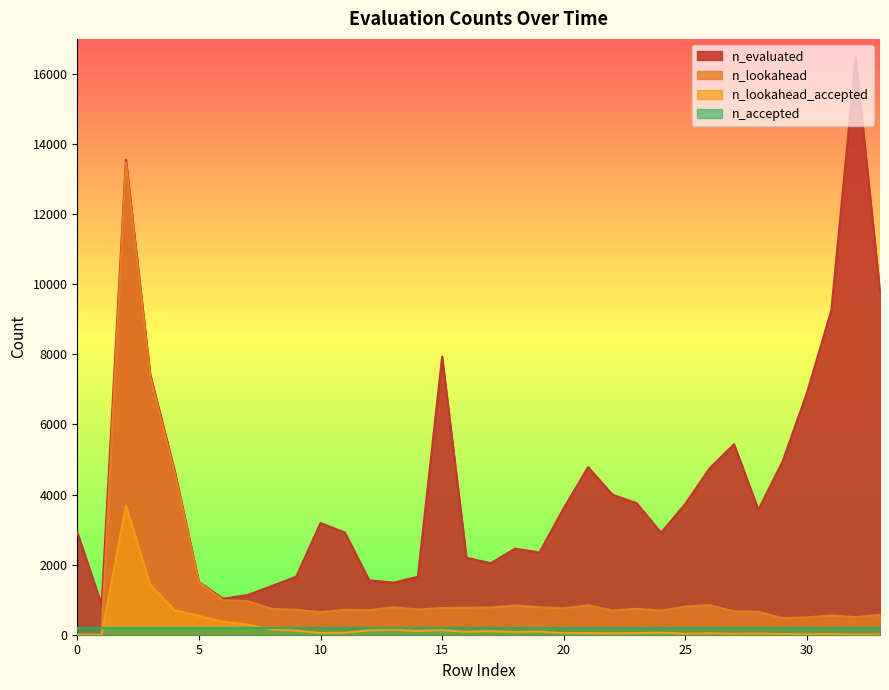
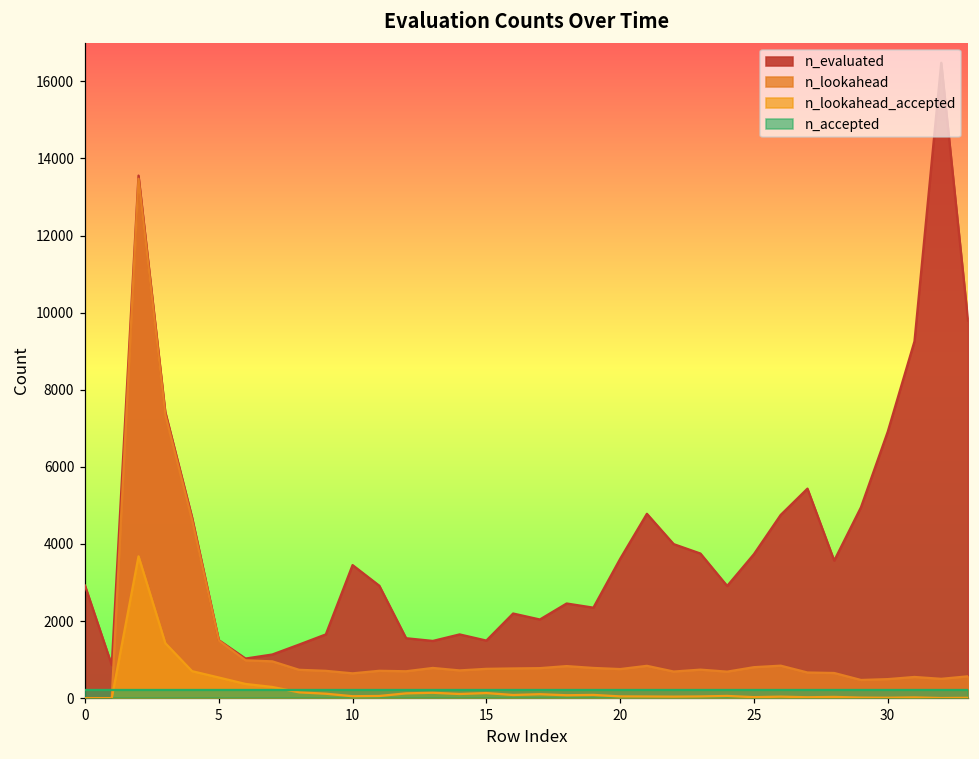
n_evaluated, 10: 3200 -> 3500
n_evaluated, 15: 7900 -> 1500
